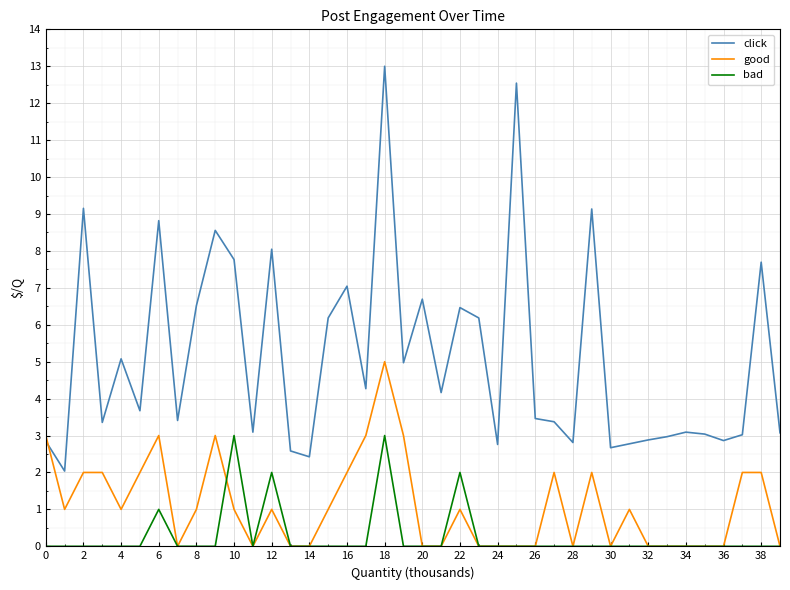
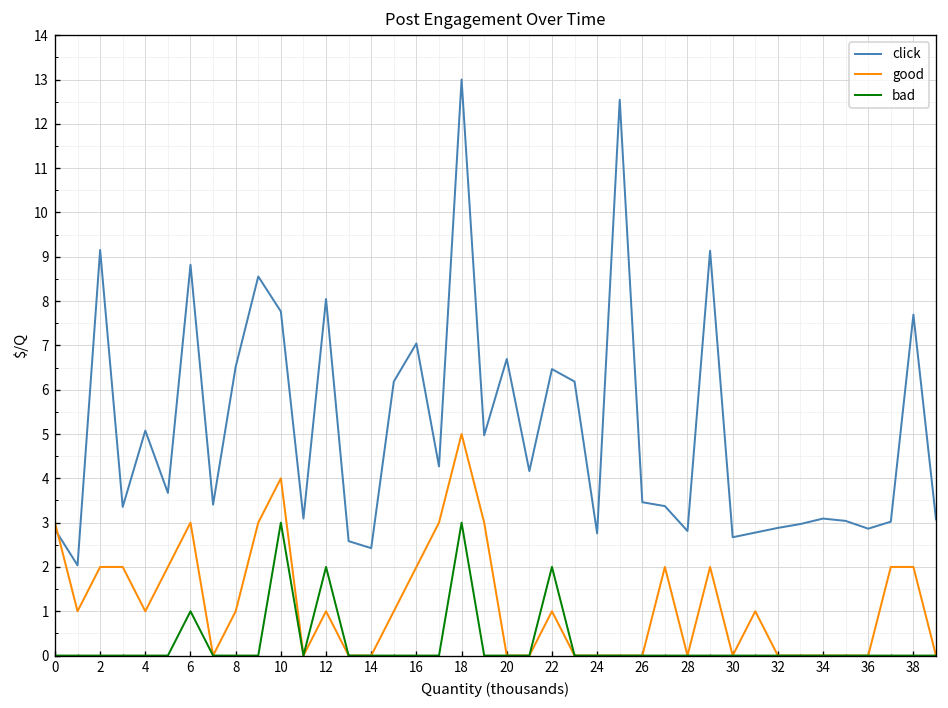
good, 10: 1 -> 4
